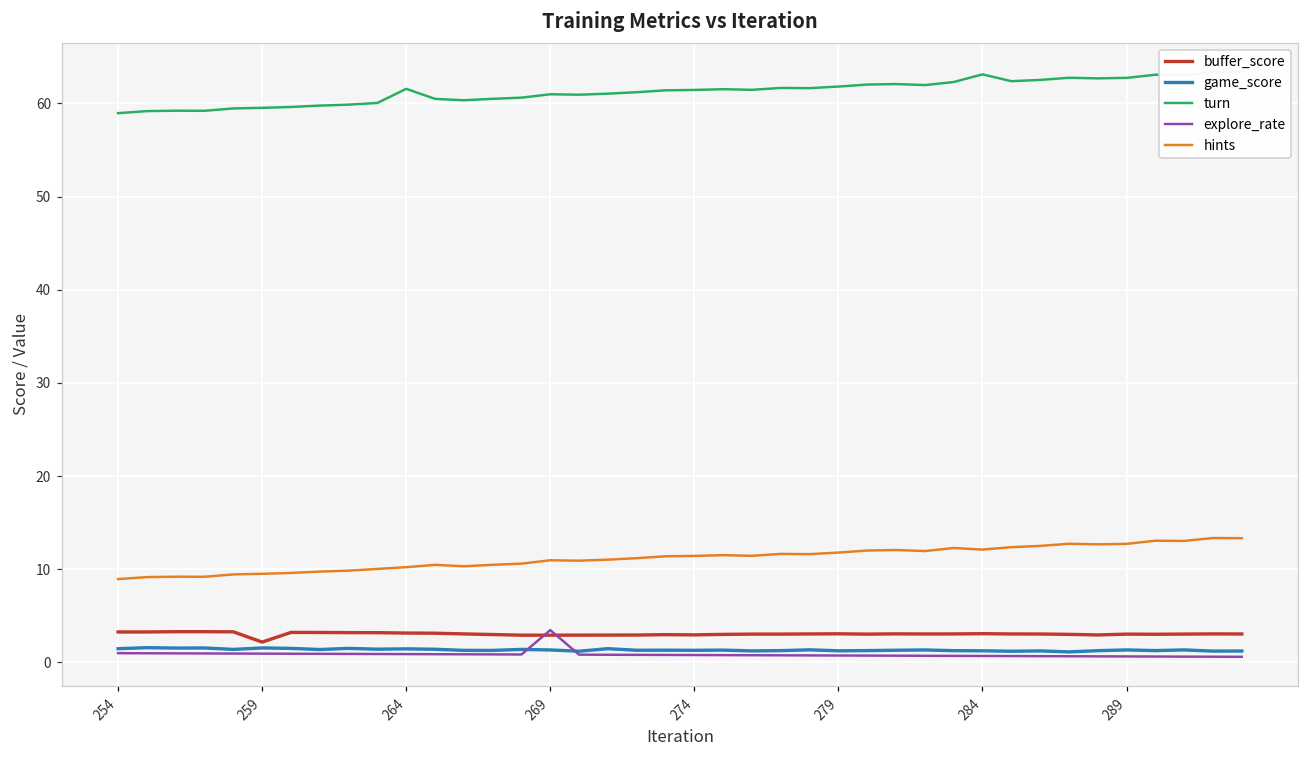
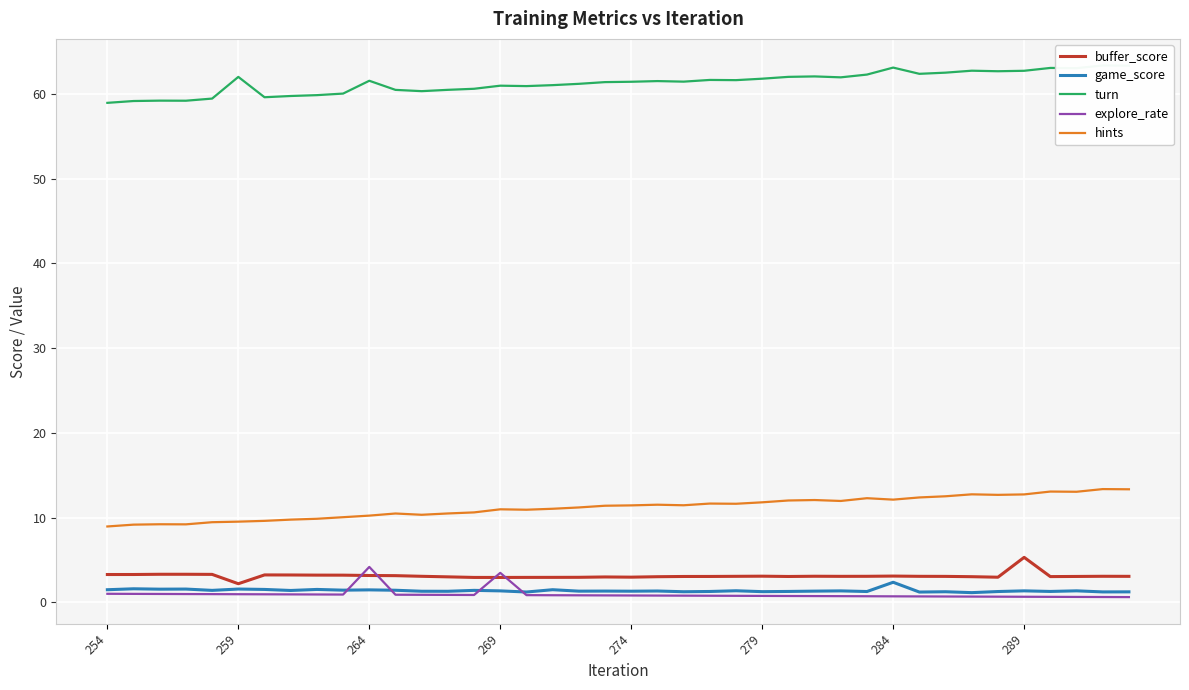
turn, 259: 60 -> 62
explore_rate, 264: 1 -> 4
game_score, 284: 1 -> 2
buffer_score, 289: 3 -> 5
